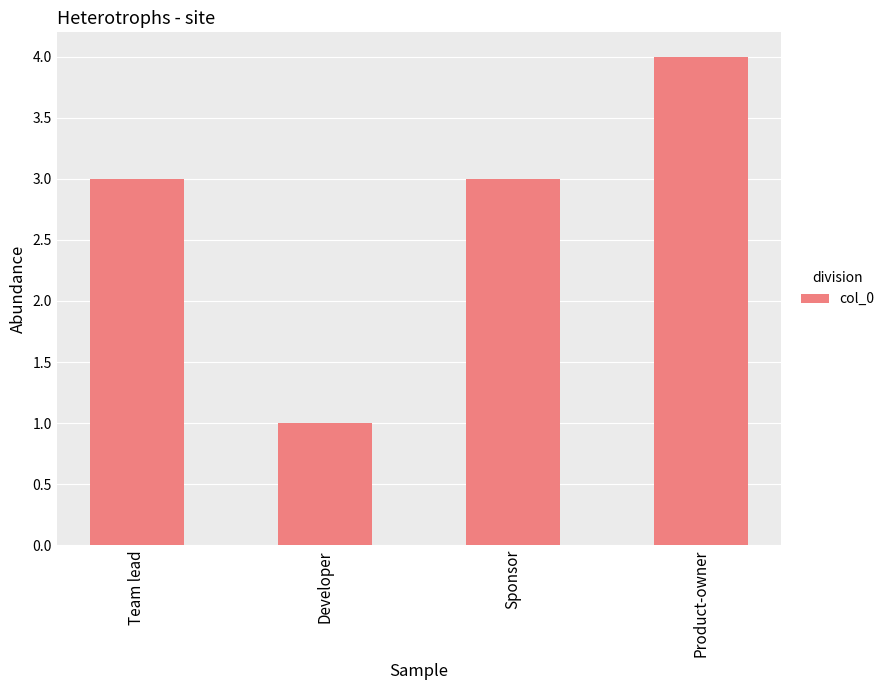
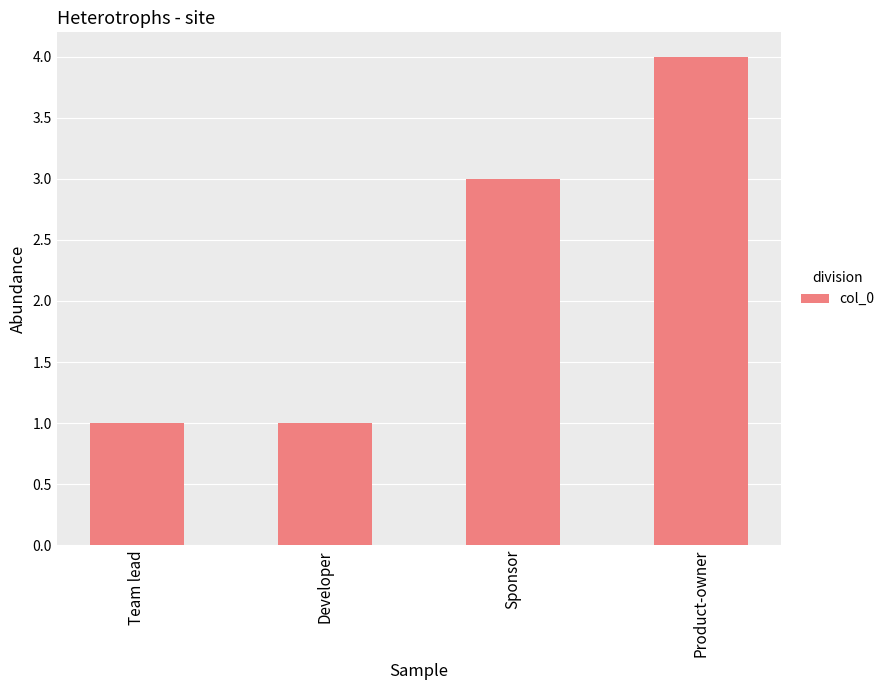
Team lead: 3 -> 1
